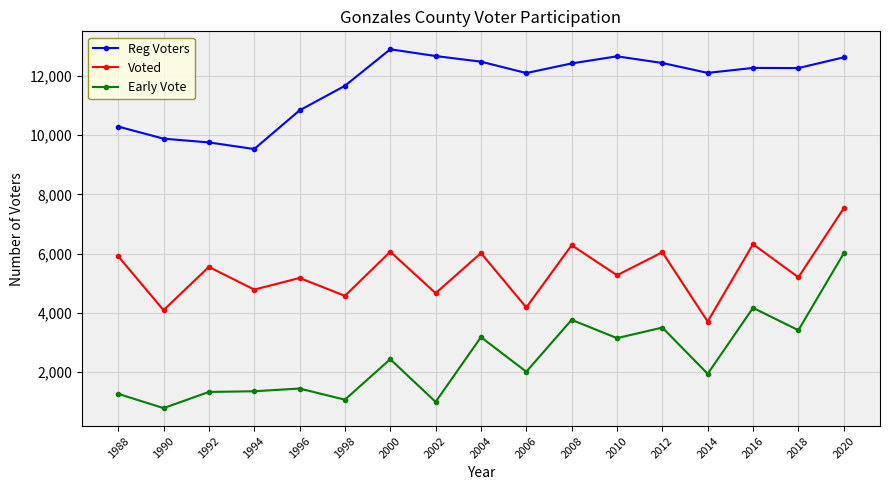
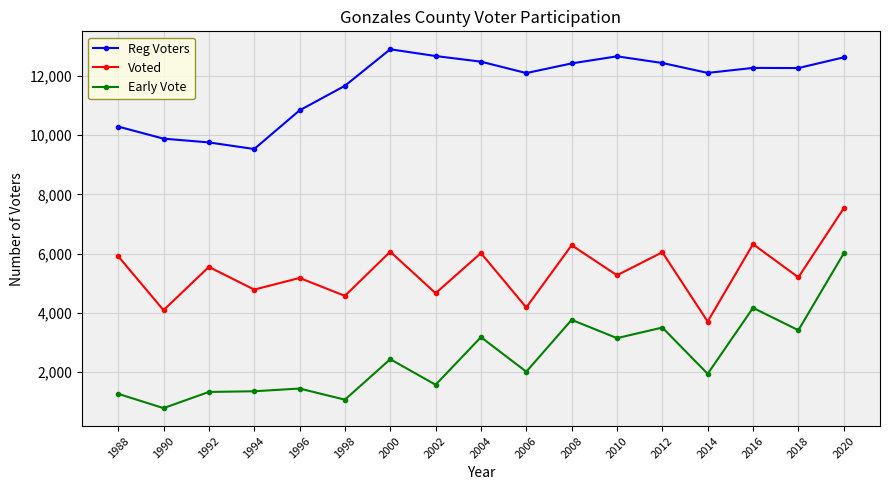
Early Vote, 2002: 1,000 -> 1,600
